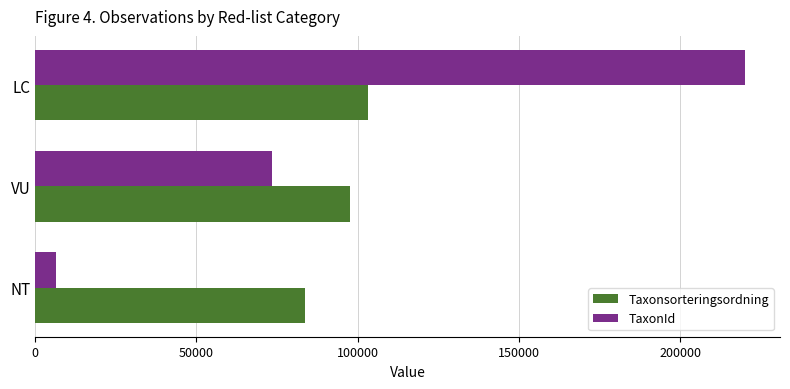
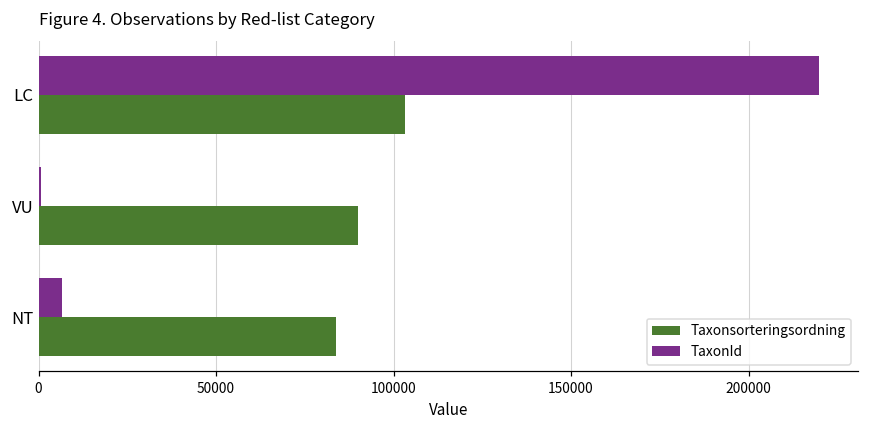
TaxonId, VU: 73000 -> 1000
Taxonsorteringsordning, VU: 98000 -> 90000
